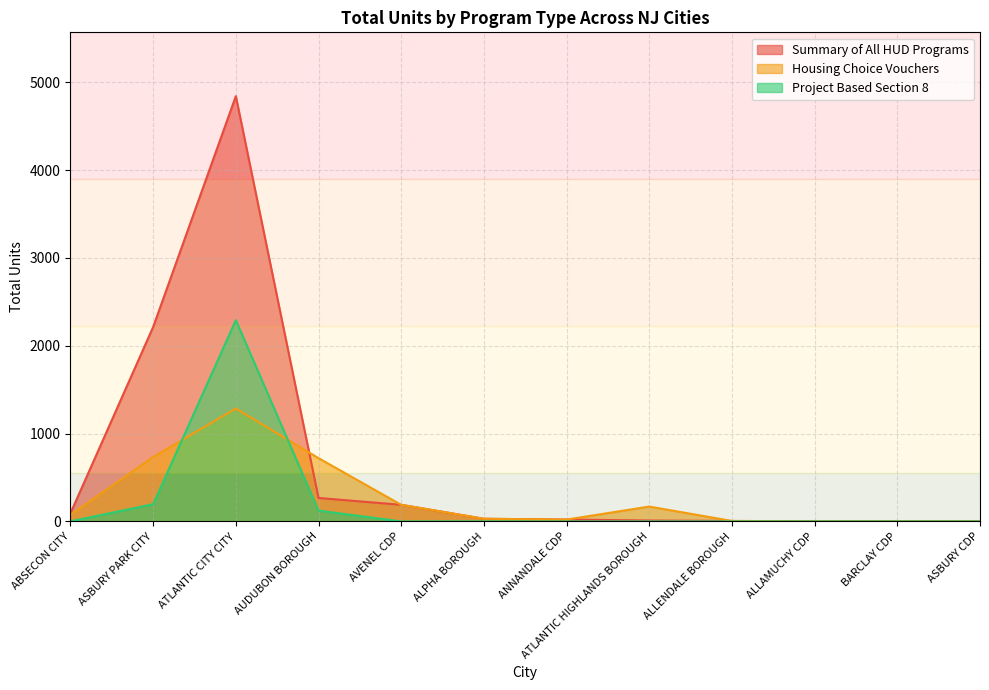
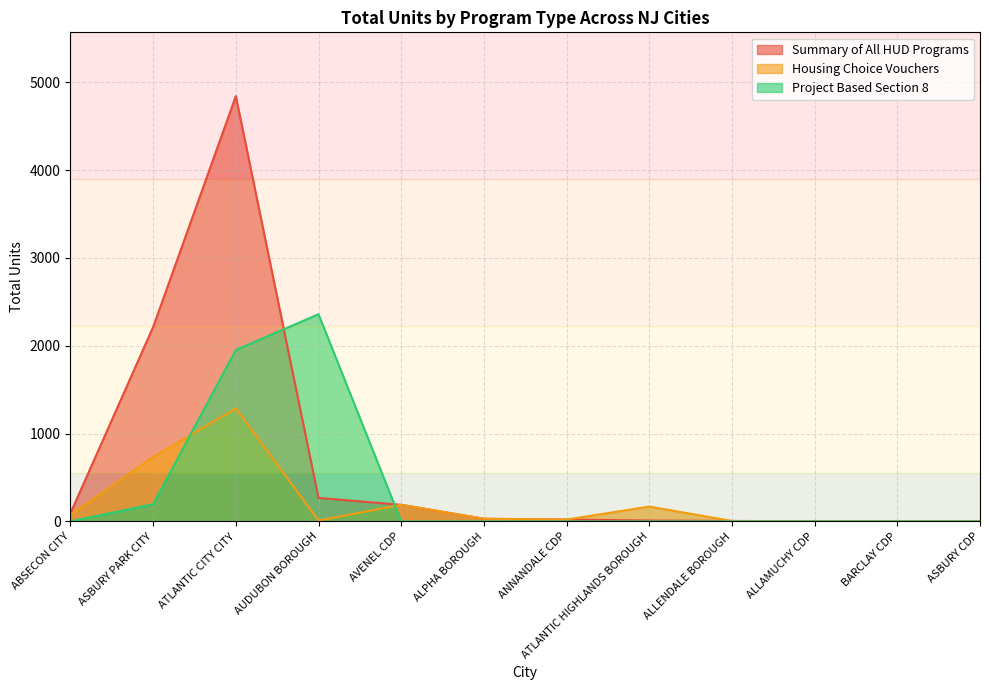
Project Based Section 8, ATLANTIC CITY CITY: 2300 -> 2000
Housing Choice Vouchers, AUDUBON BOROUGH: 700 -> 0
Project Based Section 8, AUDUBON BOROUGH: 100 -> 2400
